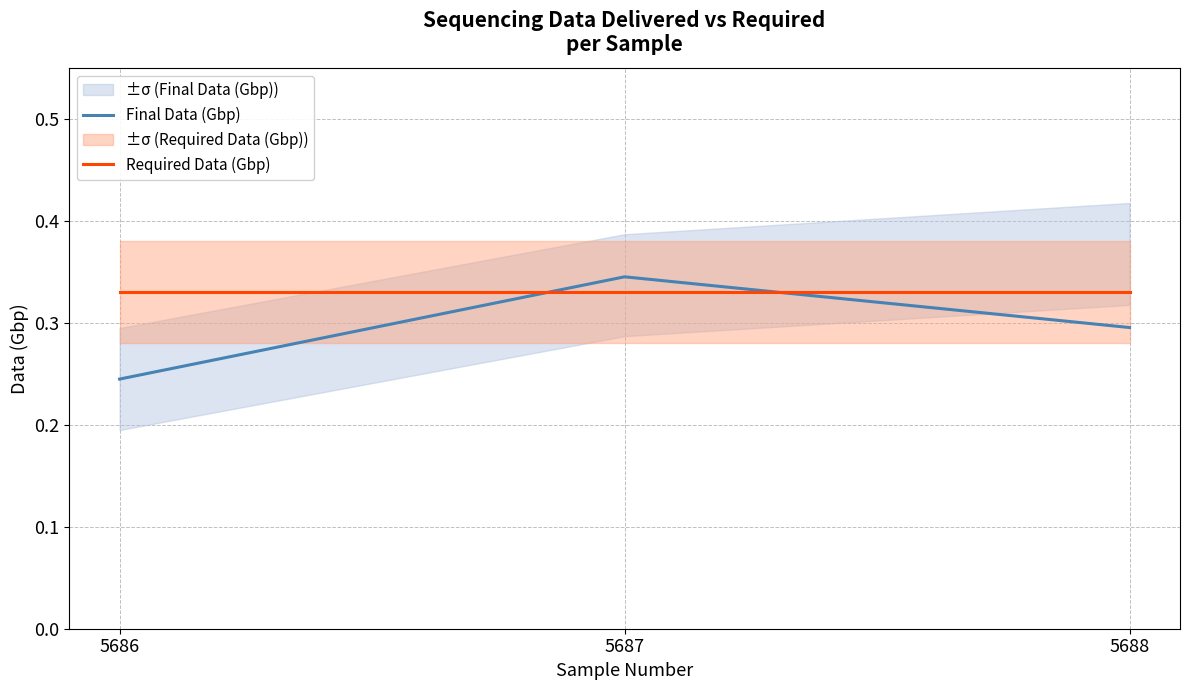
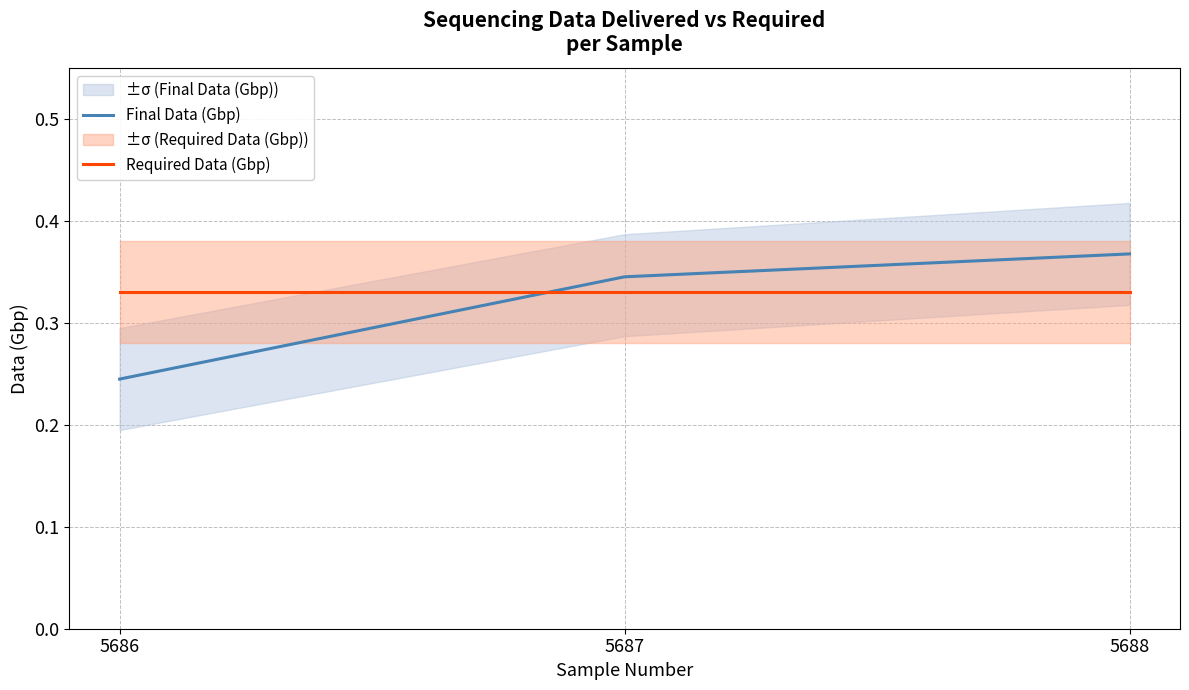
Final Data (Gbp), 5688: 0.295 -> 0.368
